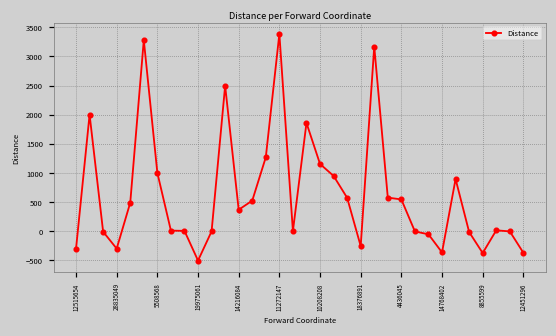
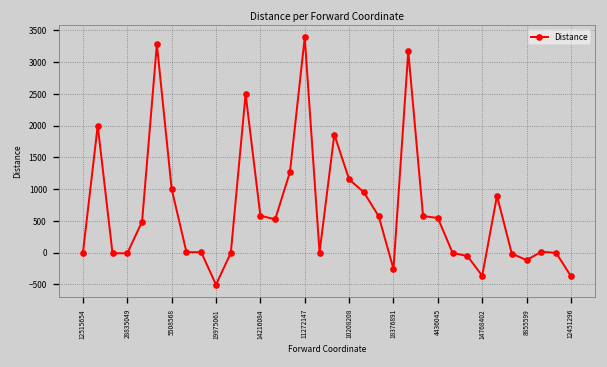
12515654: -300 -> 0
28835049: -300 -> 0
14216084: 400 -> 600
8855599: -400 -> -100
